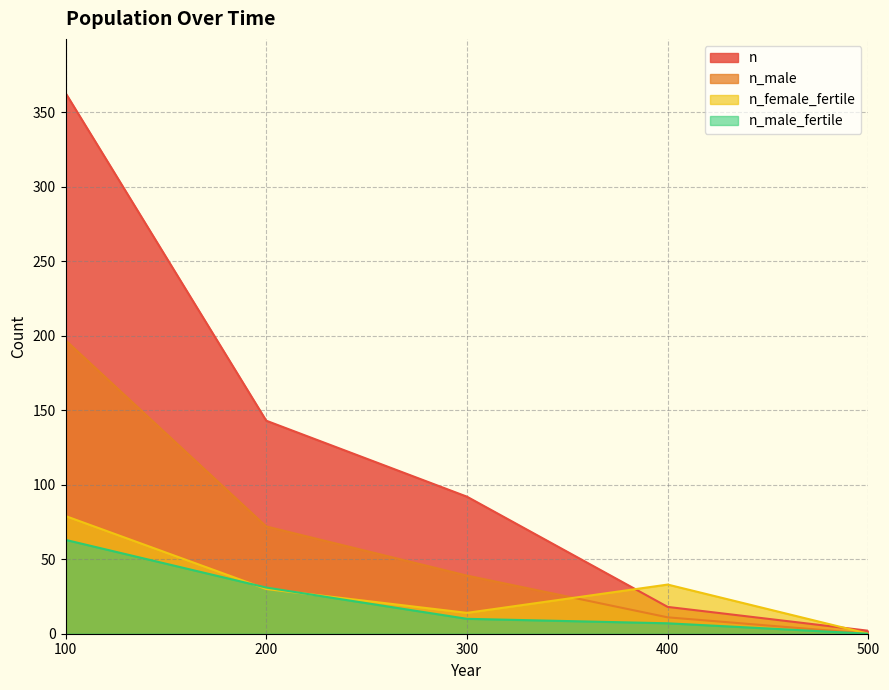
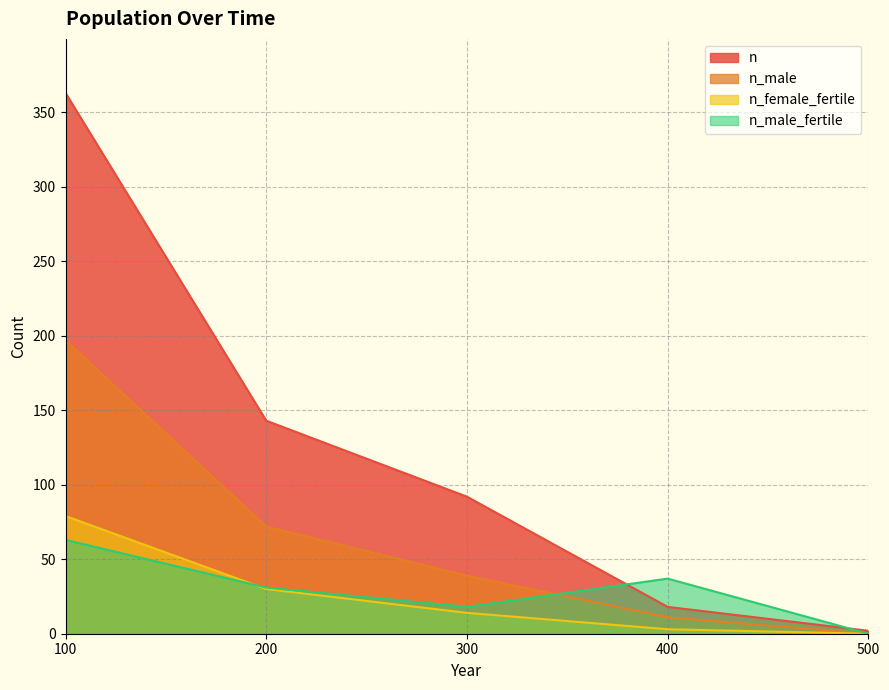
n_male_fertile, 300: 10 -> 18
n_female_fertile, 400: 33 -> 3
n_male_fertile, 400: 7 -> 37
